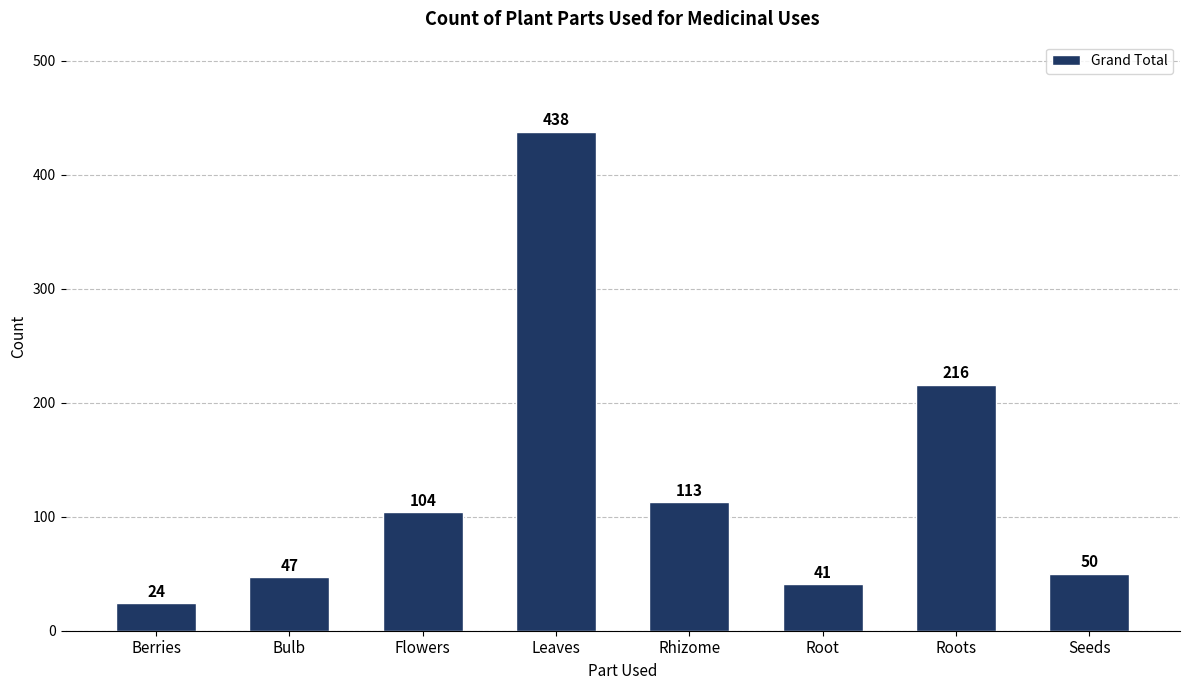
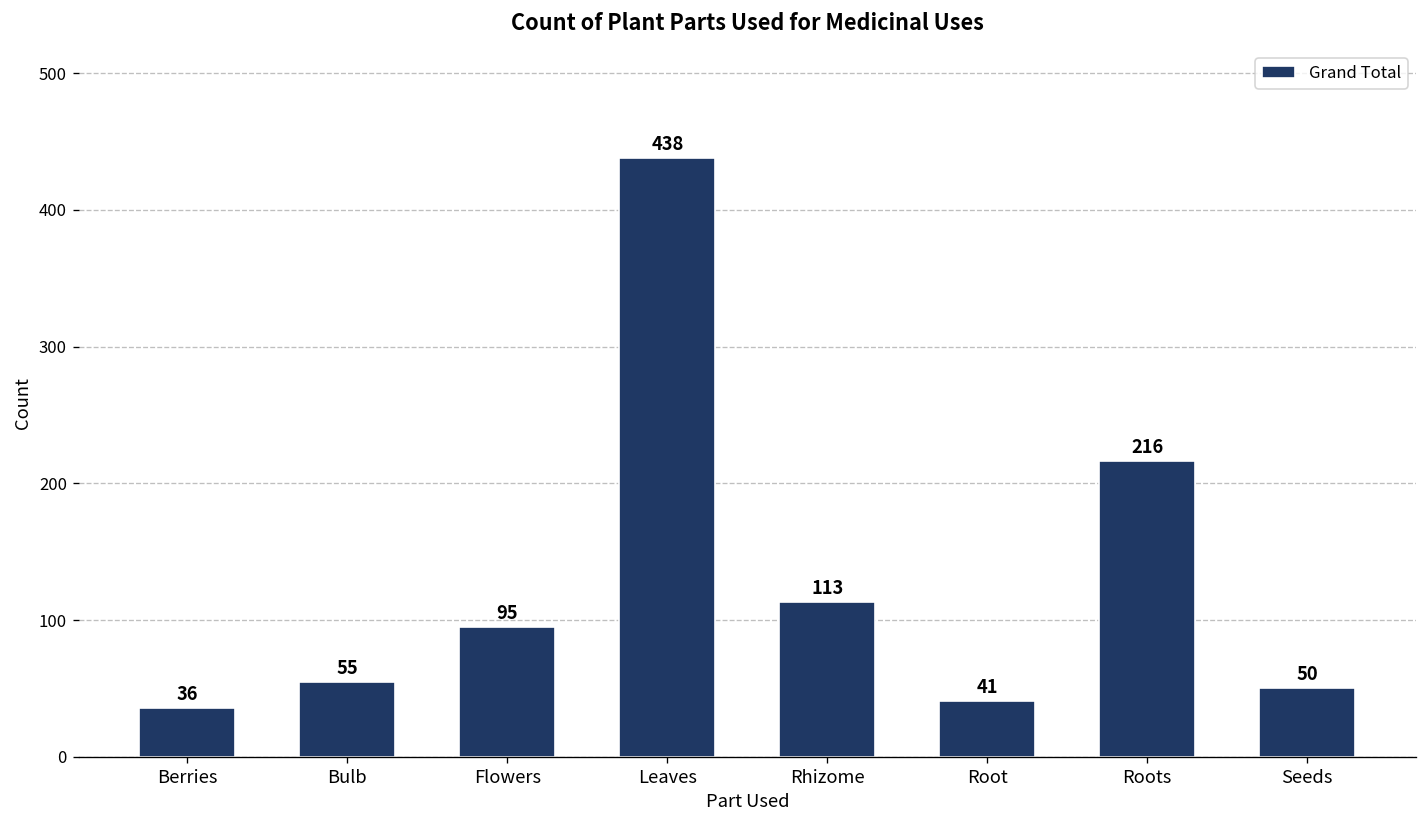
Berries: 24 -> 36
Bulb: 47 -> 55
Flowers: 104 -> 95
